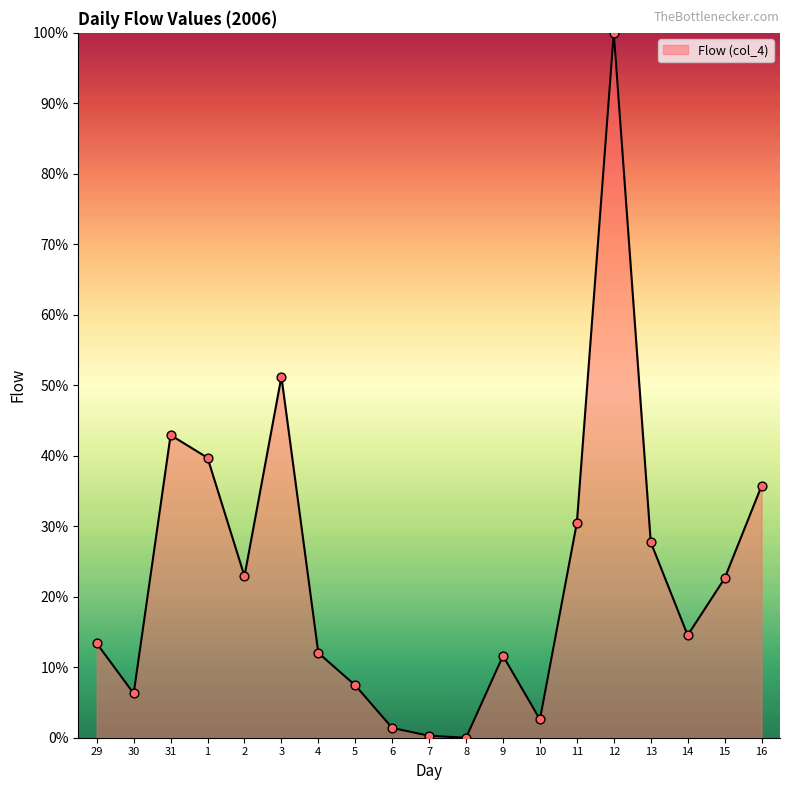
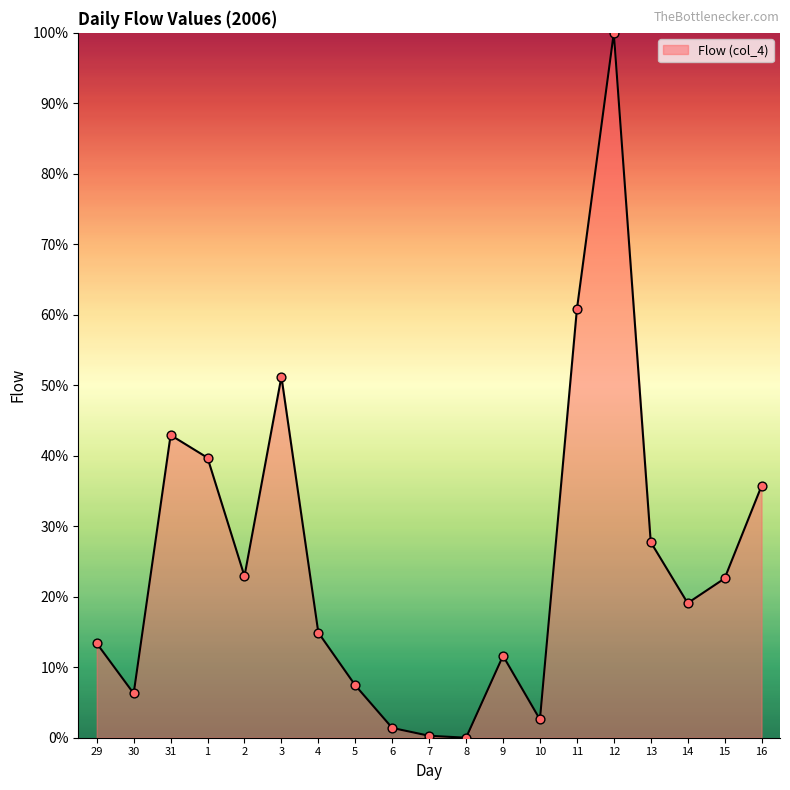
4: 12% -> 15%
11: 31% -> 61%
14: 15% -> 19%
